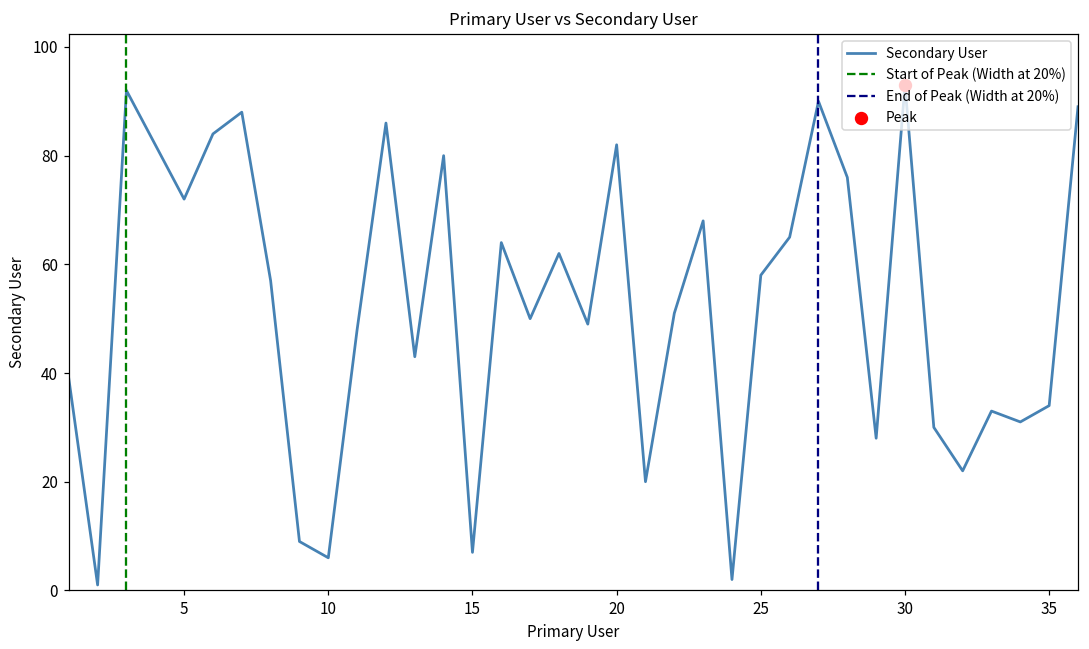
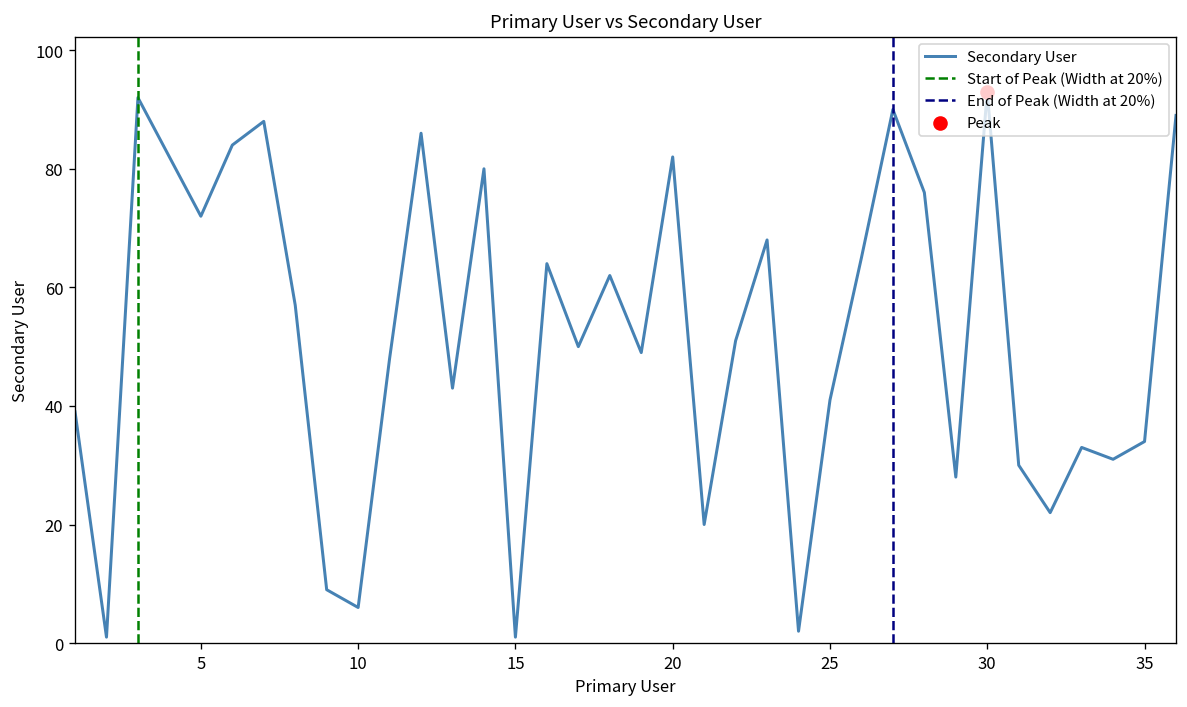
Secondary User, 15: 7 -> 1
Secondary User, 25: 58 -> 41
